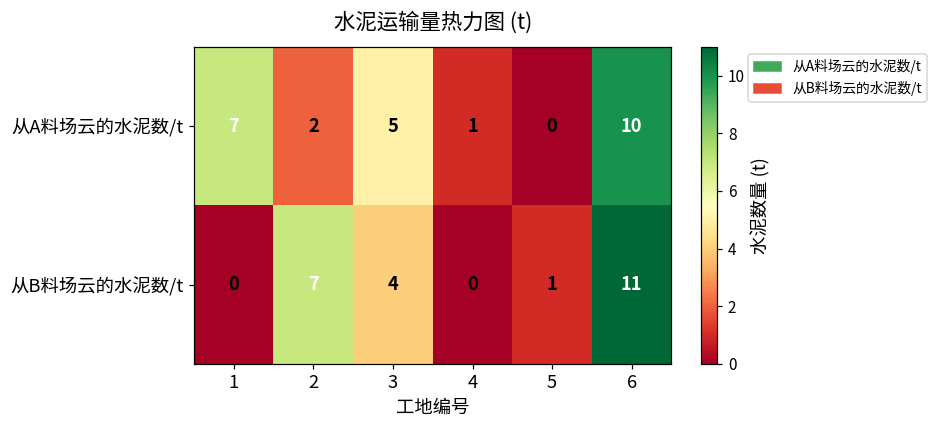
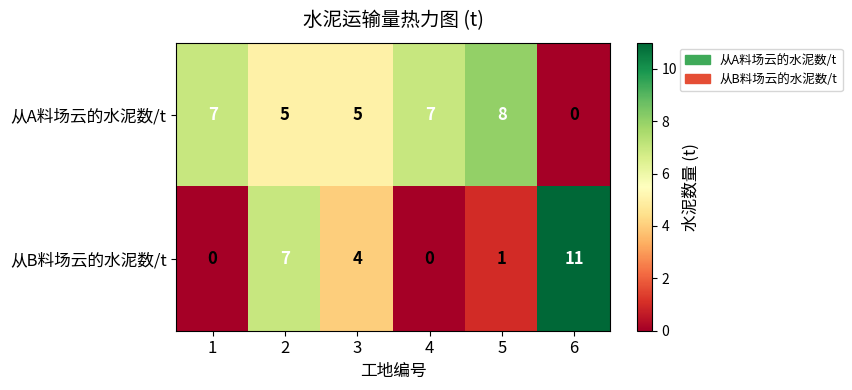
从A料场云的水泥数/t, 2: 2 -> 5
从A料场云的水泥数/t, 4: 1 -> 7
从A料场云的水泥数/t, 5: 0 -> 8
从A料场云的水泥数/t, 6: 10 -> 0
